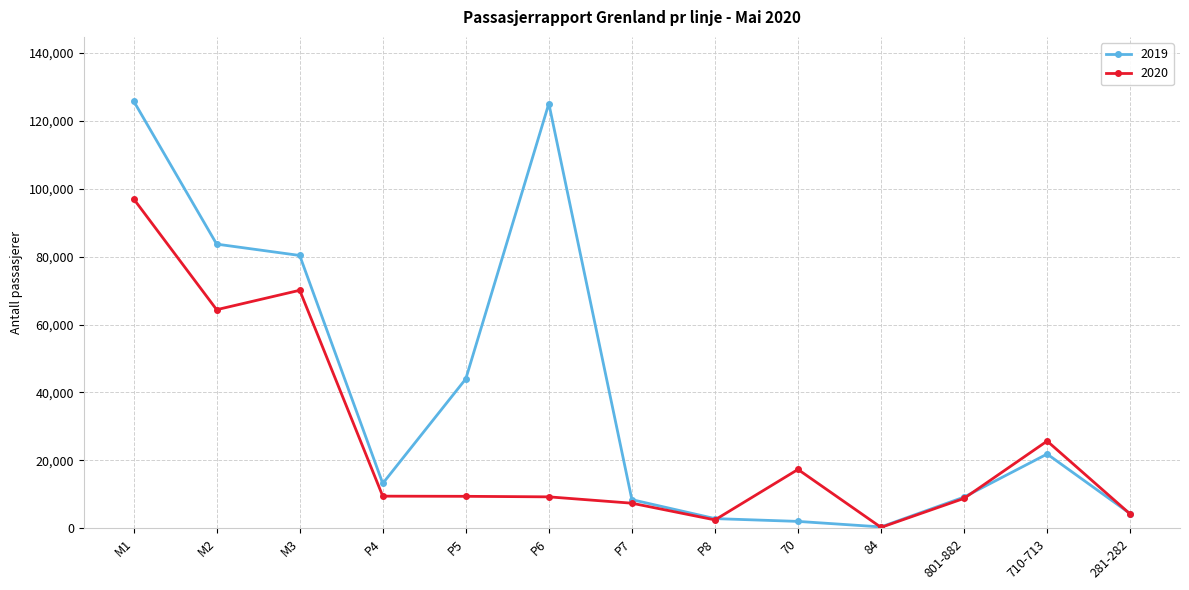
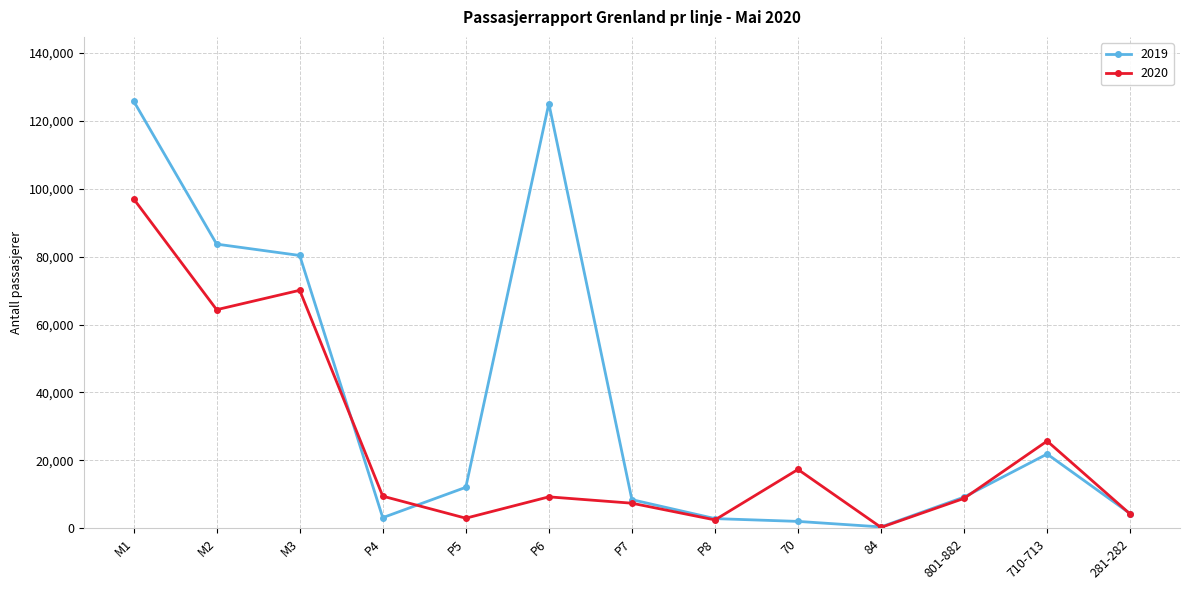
2019, P4: 13,000 -> 3,000
2019, P5: 44,000 -> 12,000
2020, P5: 9,000 -> 3,000
